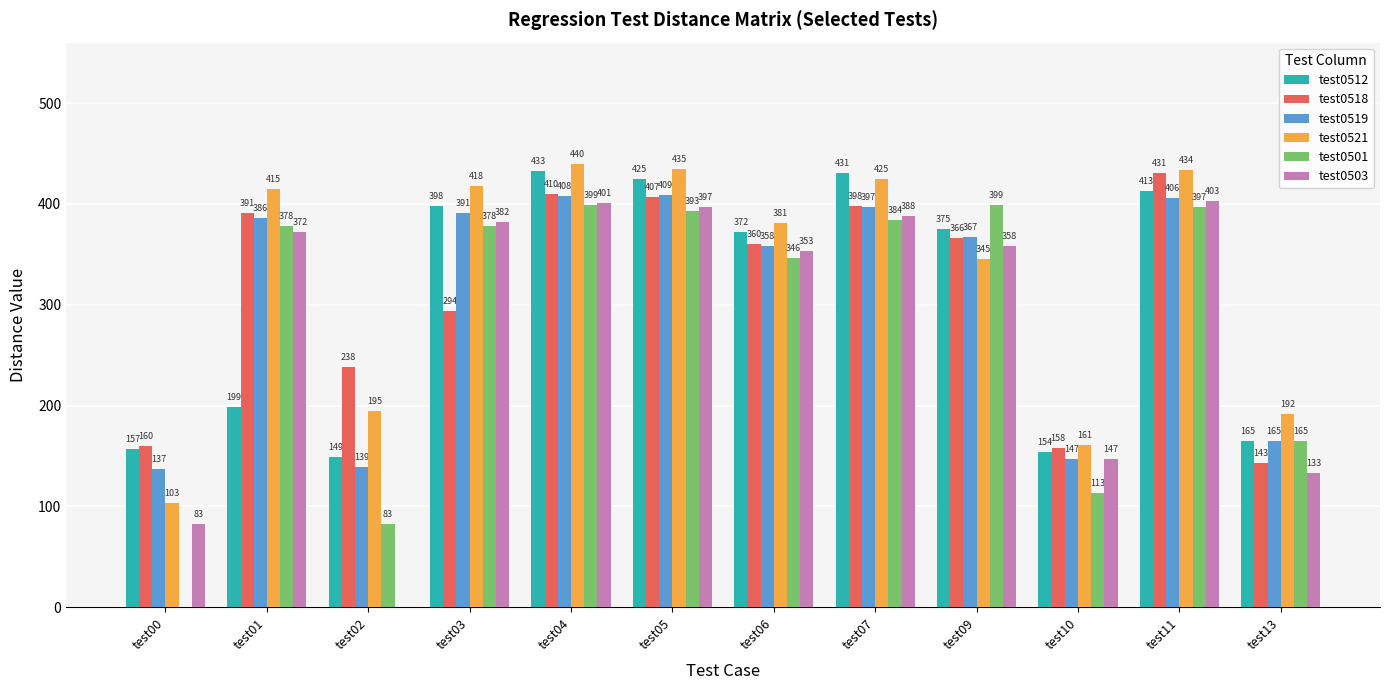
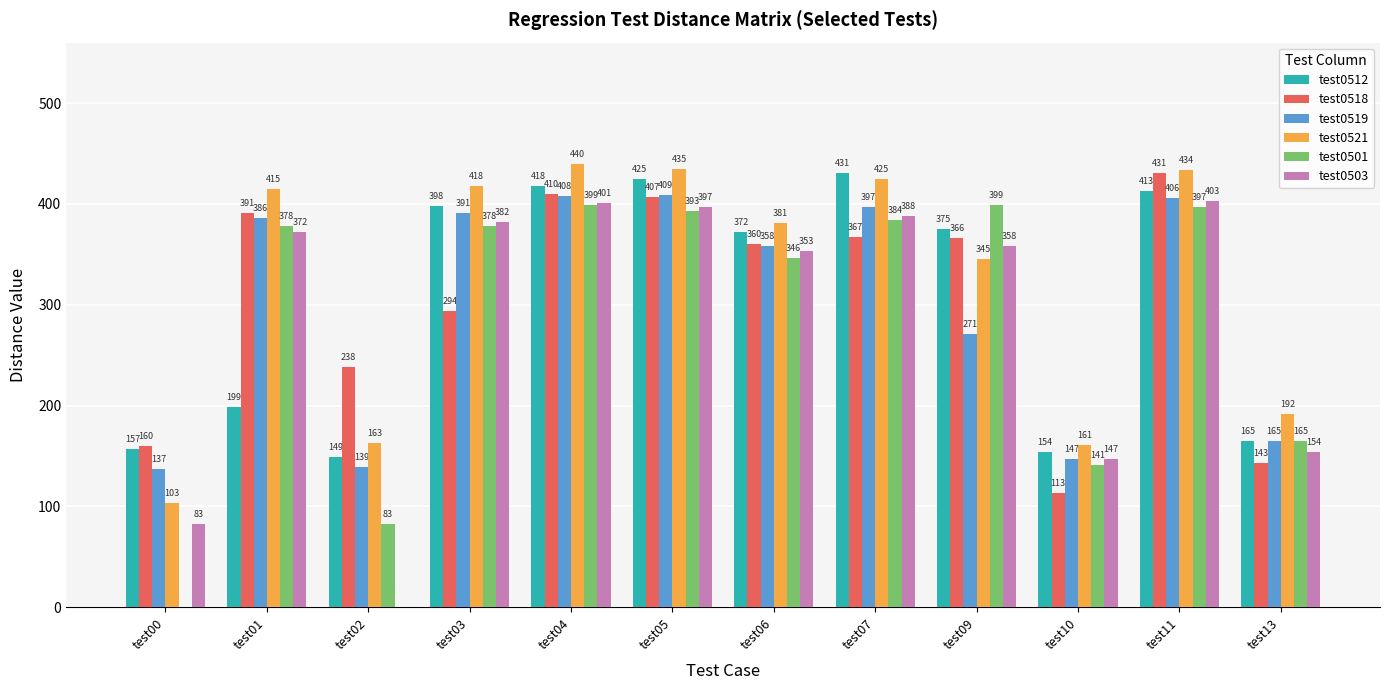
test0521, test02: 195 -> 163
test0512, test04: 433 -> 418
test0518, test07: 398 -> 367
test0519, test09: 367 -> 271
test0518, test10: 158 -> 113
test0501, test10: 113 -> 141
test0503, test13: 133 -> 154
